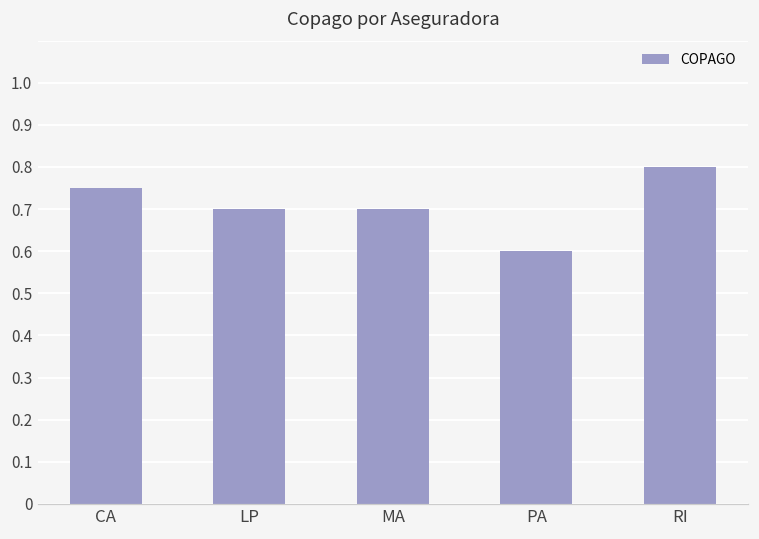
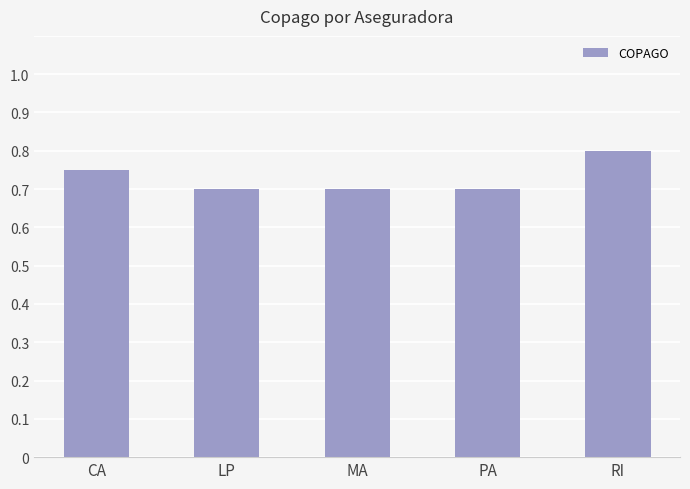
PA: 0.6 -> 0.7
